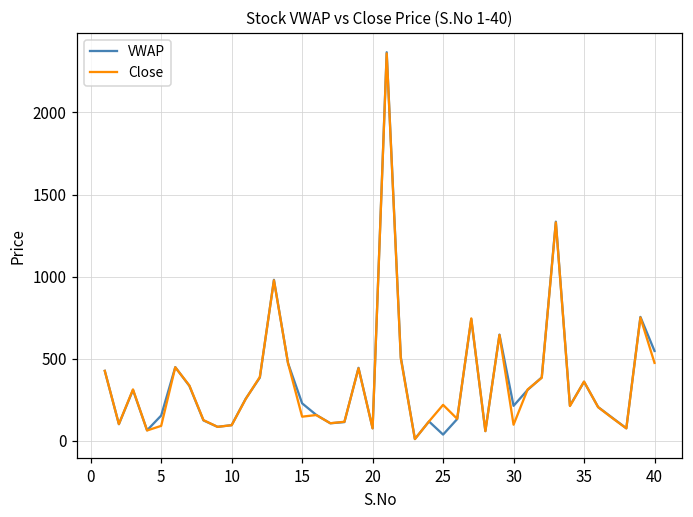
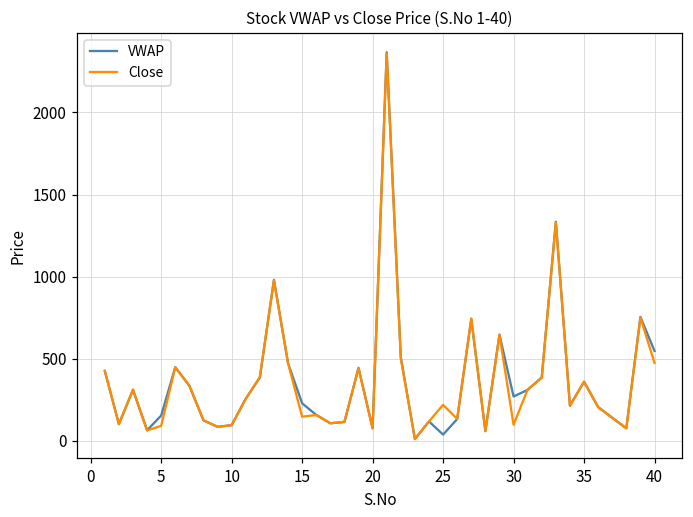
VWAP, 30: 210 -> 270
